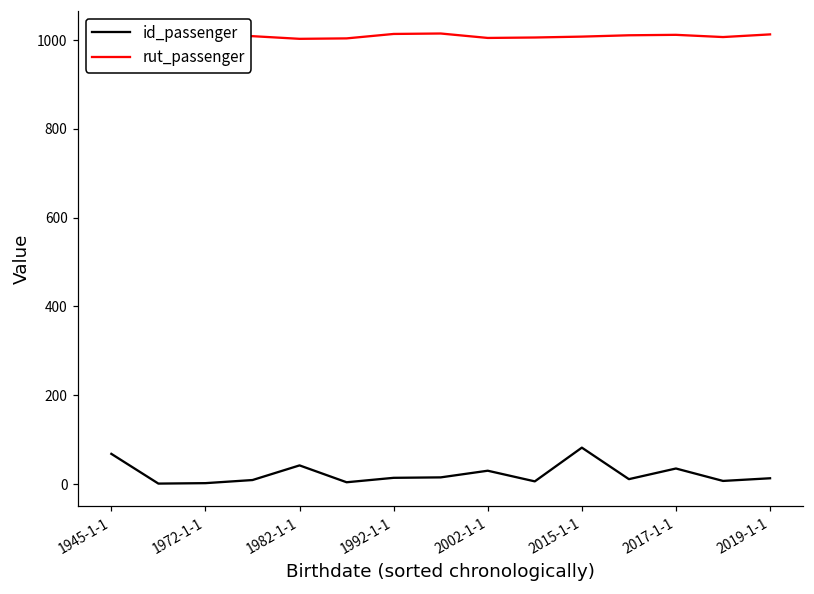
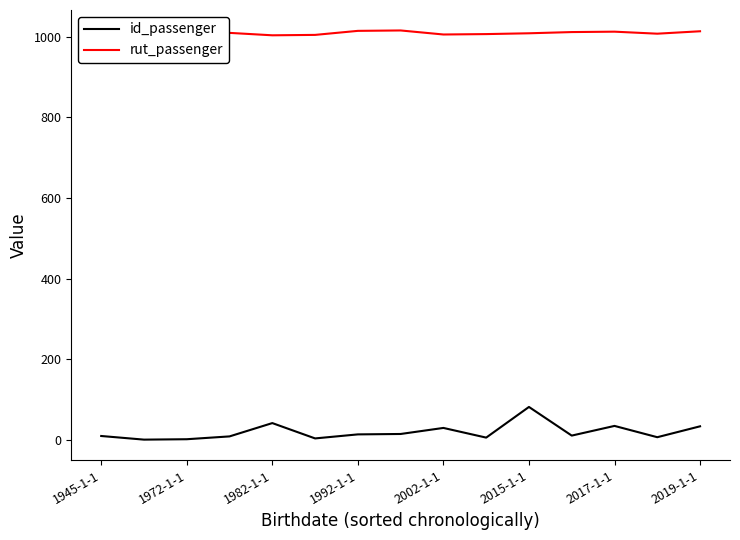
id_passenger, 1945-1-1: 70 -> 10
id_passenger, 2019-1-1: 10 -> 30
